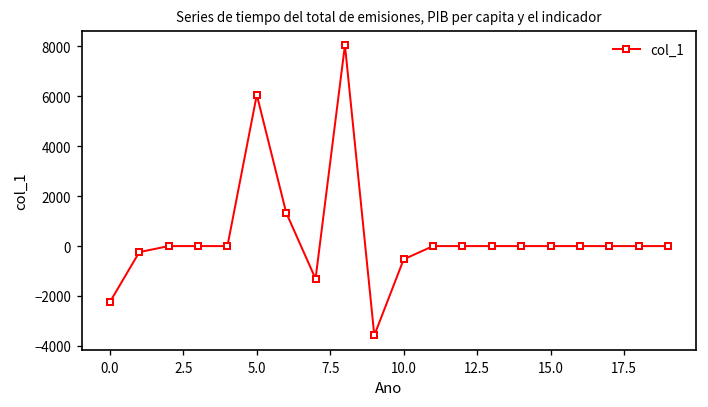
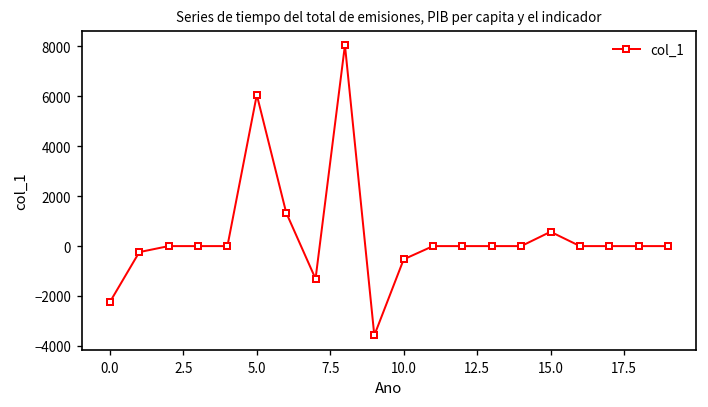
15.0: 0 -> 600
